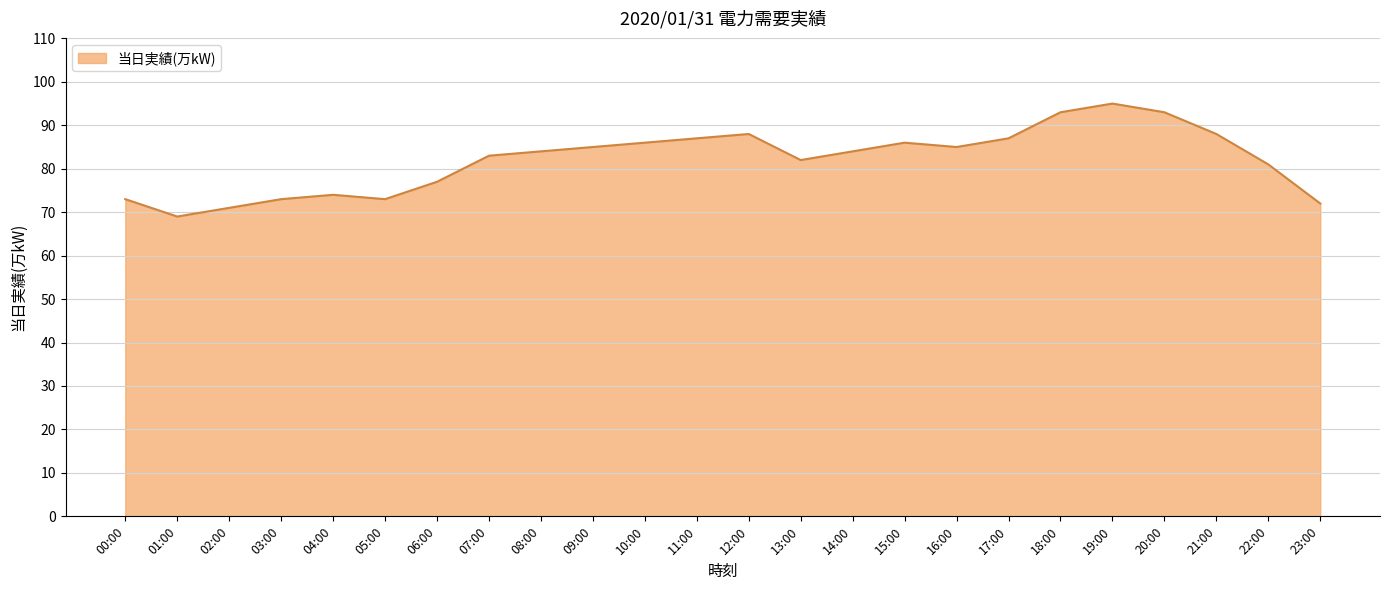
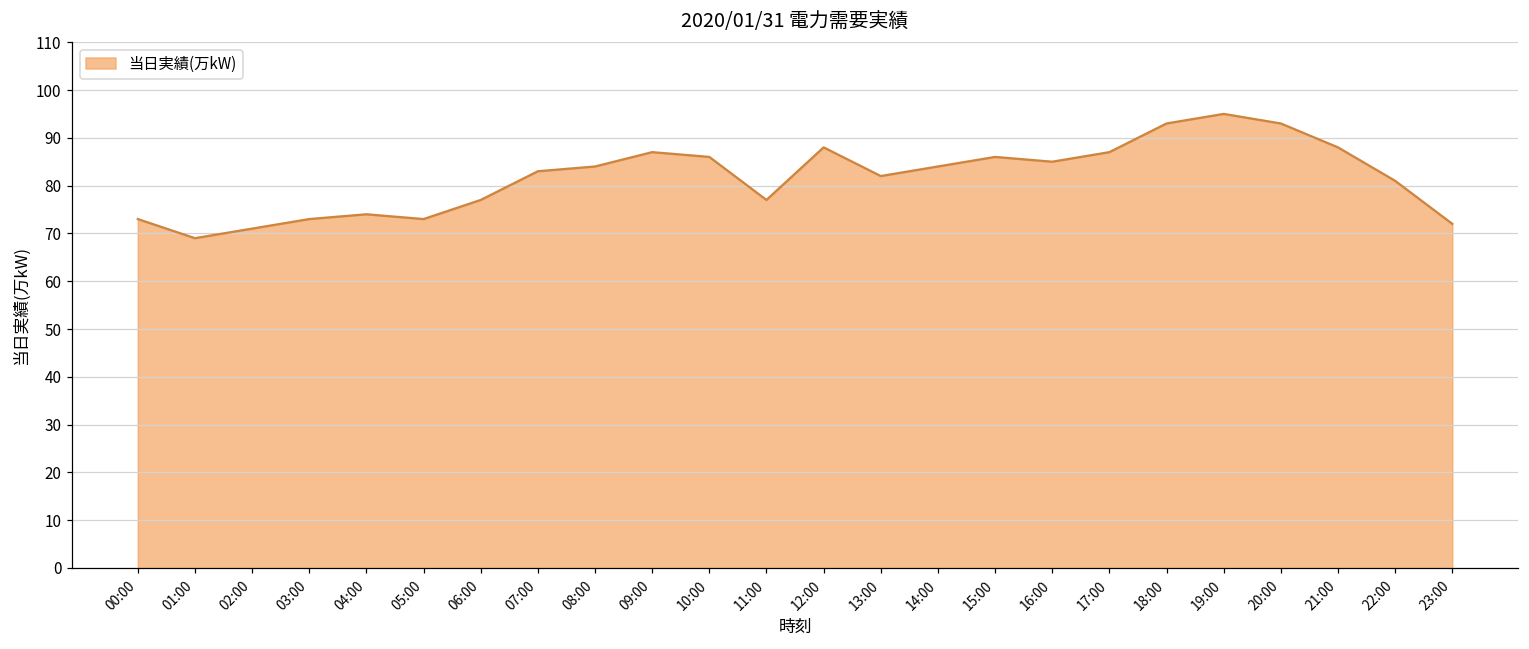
09:00: 85 -> 87
11:00: 87 -> 77
